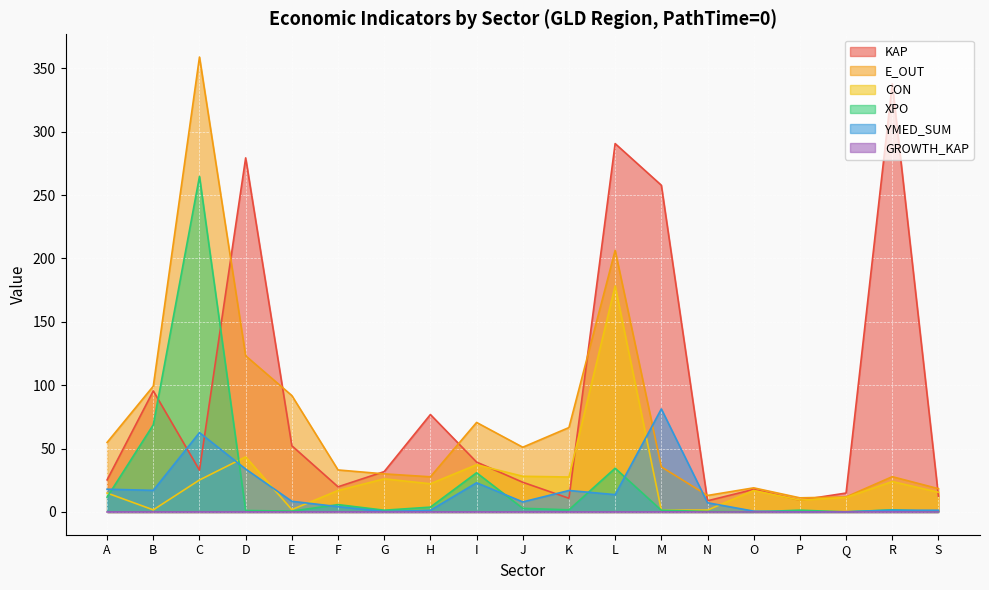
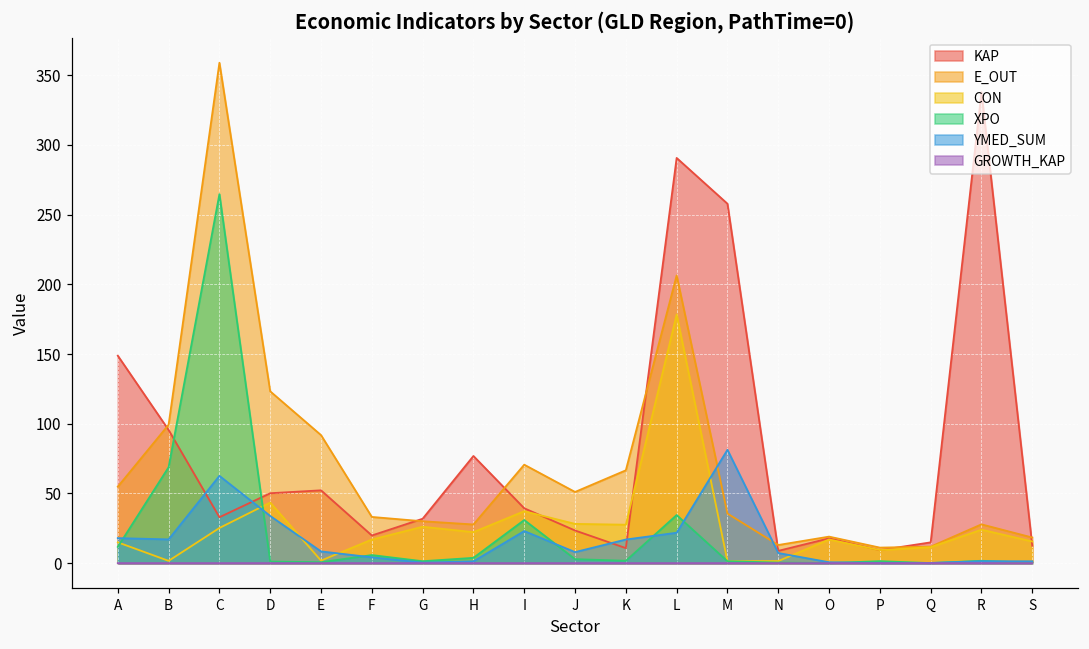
KAP, A: 25 -> 149
KAP, D: 279 -> 50
YMED_SUM, L: 14 -> 22
